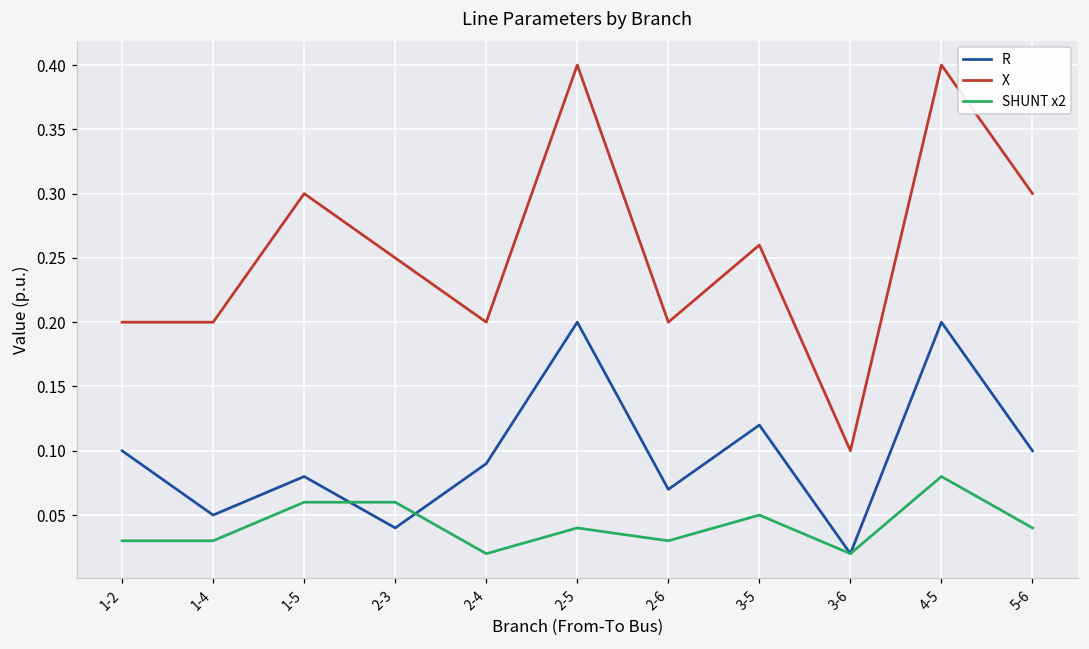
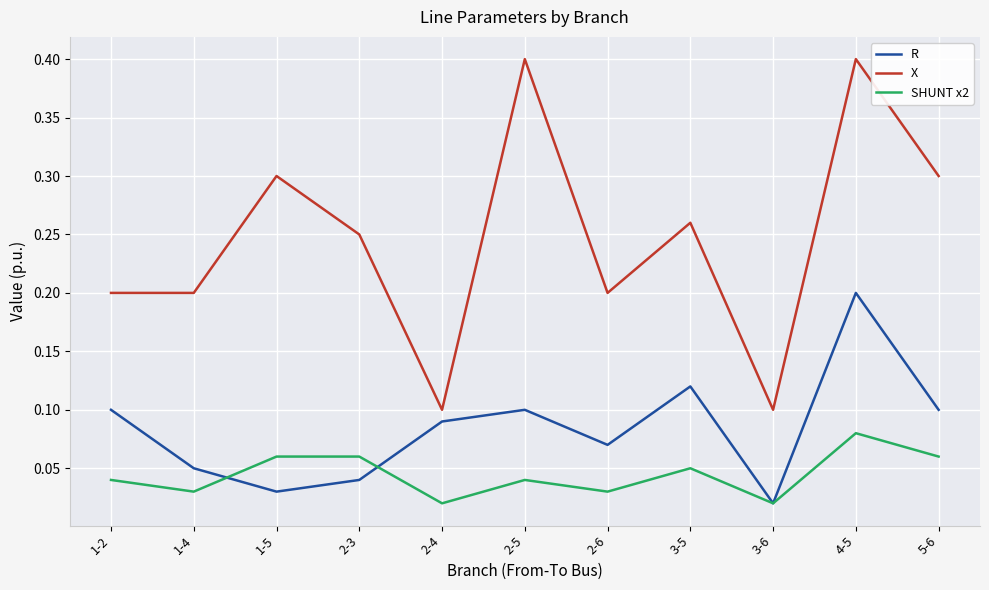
SHUNT x2, 1-2: 0.03 -> 0.04
R, 1-5: 0.08 -> 0.03
X, 2-4: 0.2 -> 0.1
R, 2-5: 0.2 -> 0.1
SHUNT x2, 5-6: 0.04 -> 0.06
